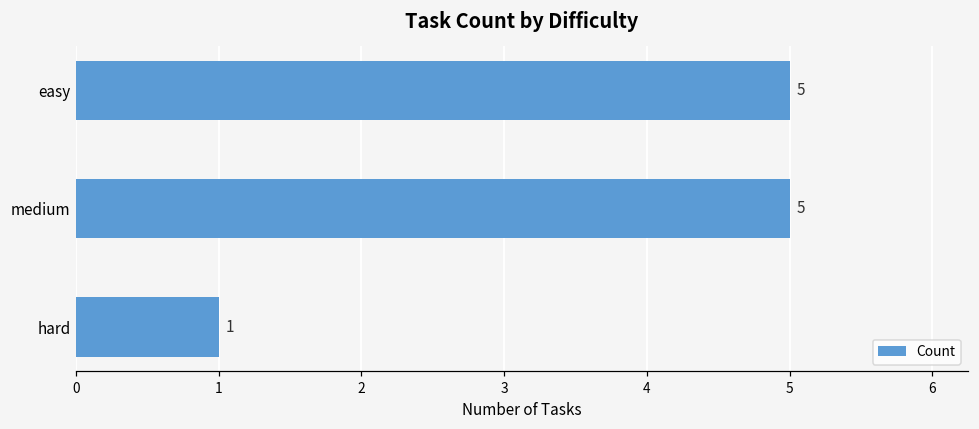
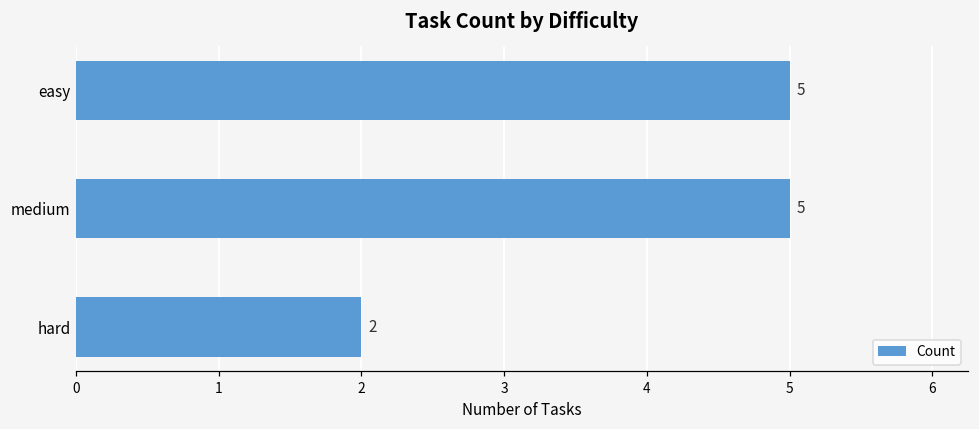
hard: 1 -> 2
